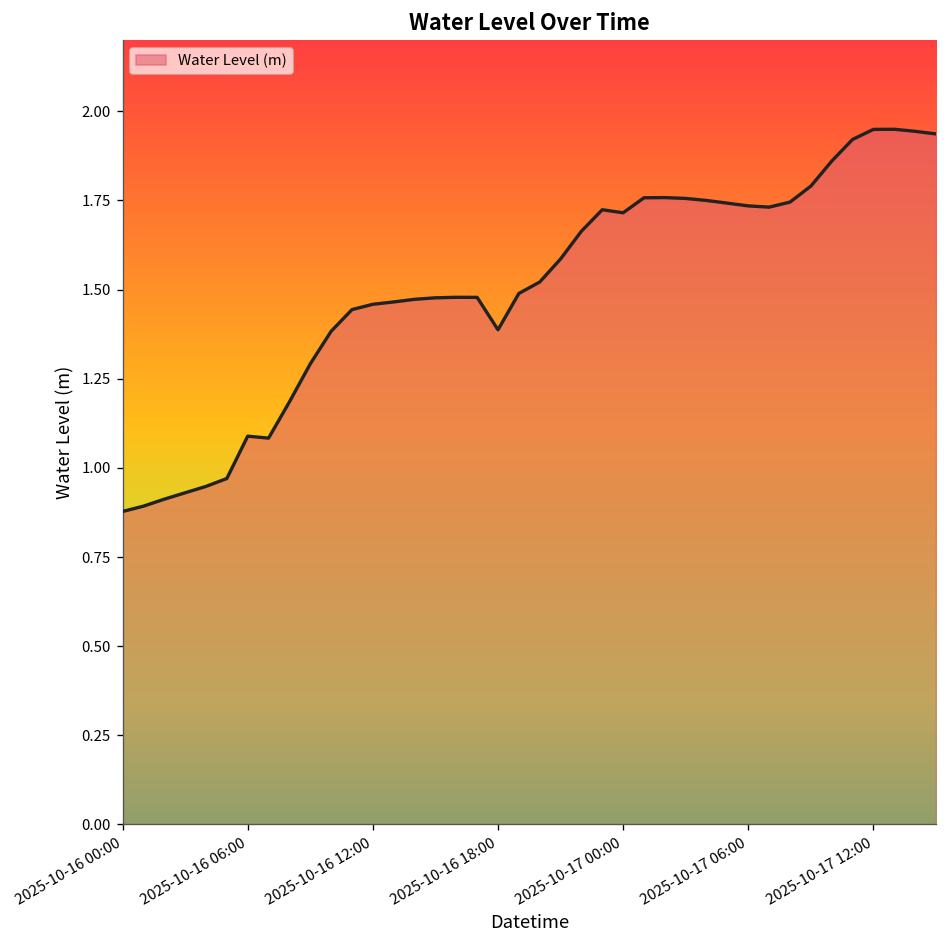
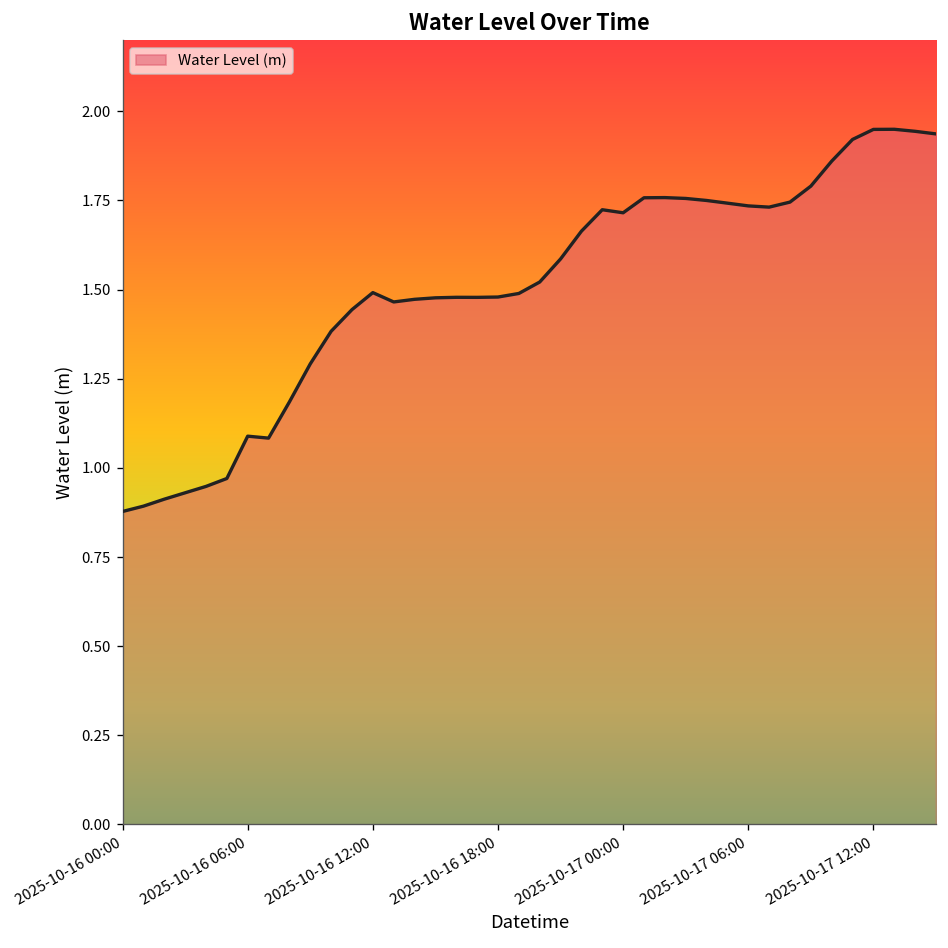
2025-10-16 12:00: 1.46 -> 1.49
2025-10-16 18:00: 1.39 -> 1.48
